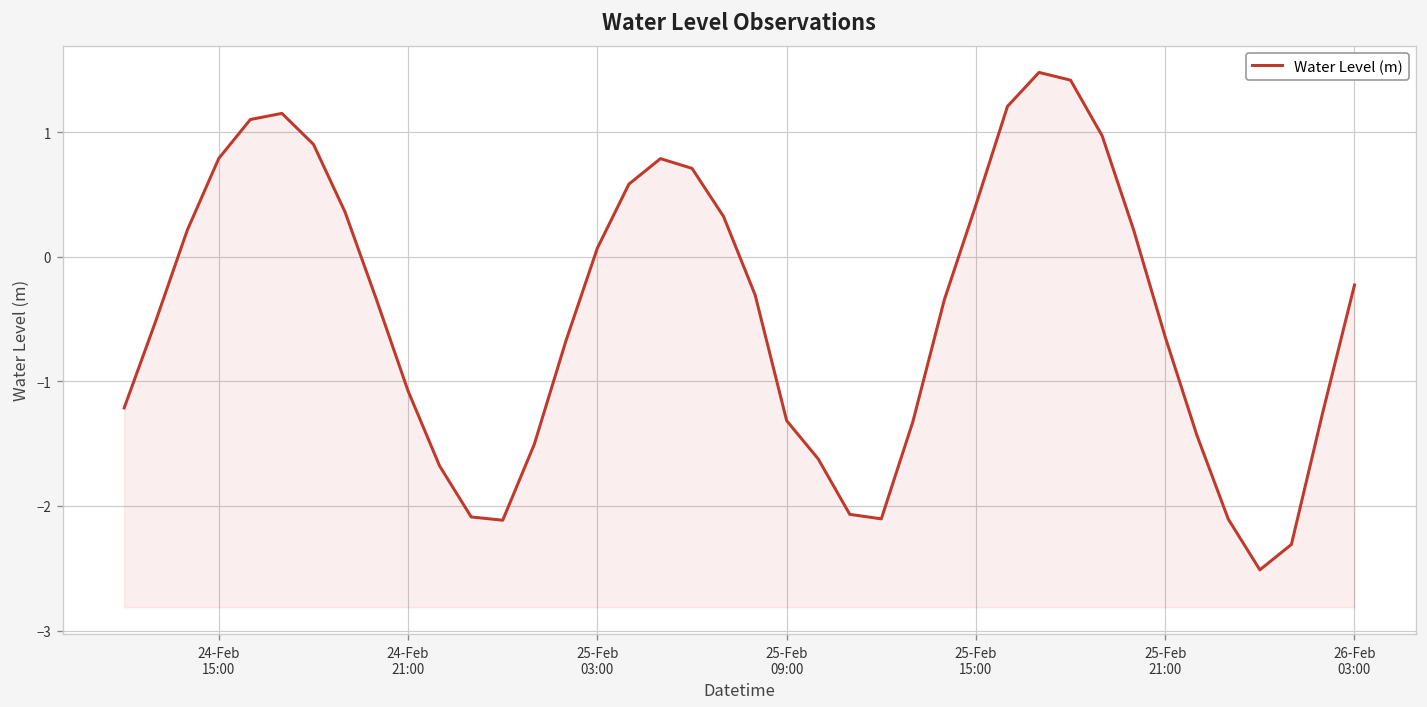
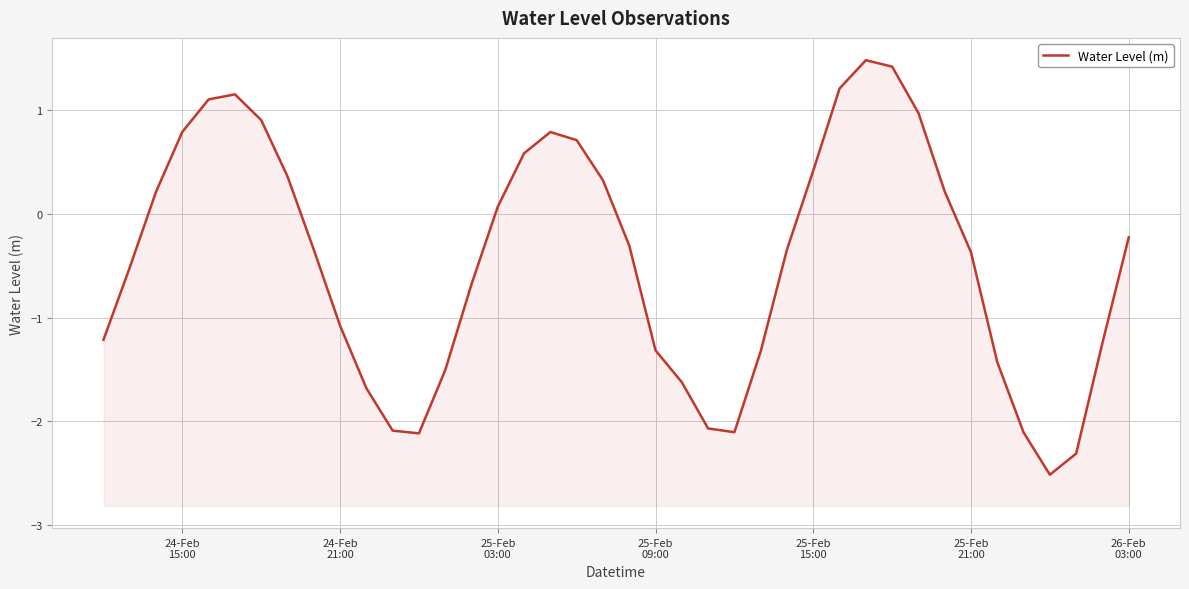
25-Feb 21:00: -0.64 -> -0.37
